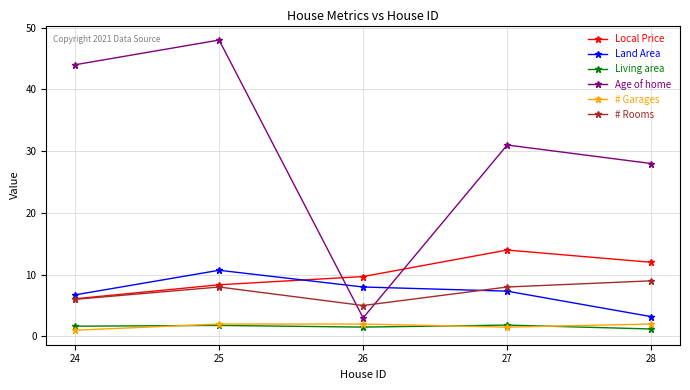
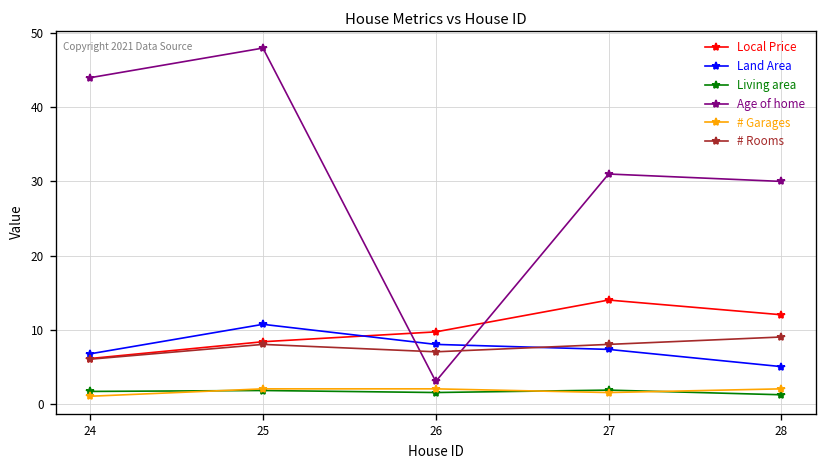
# Rooms, 26: 5 -> 7
Land Area, 28: 3 -> 5
Age of home, 28: 28 -> 30
